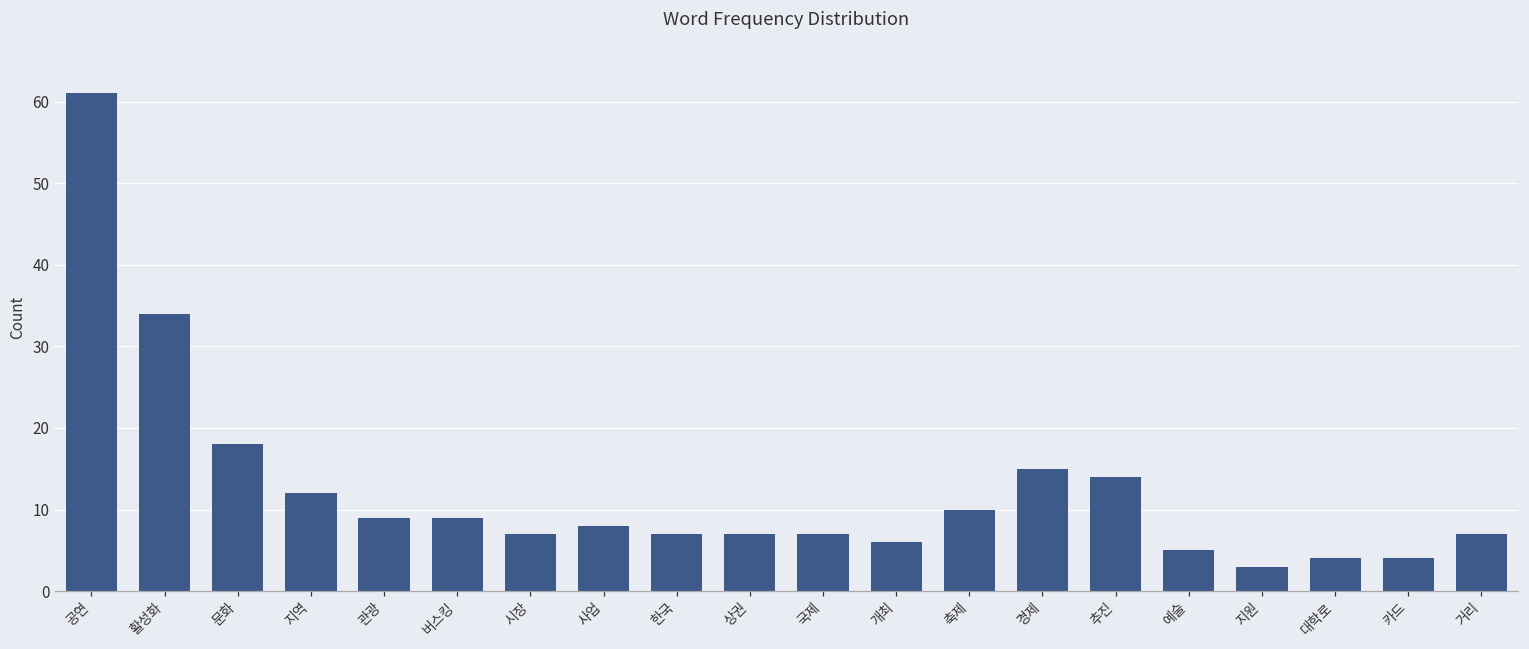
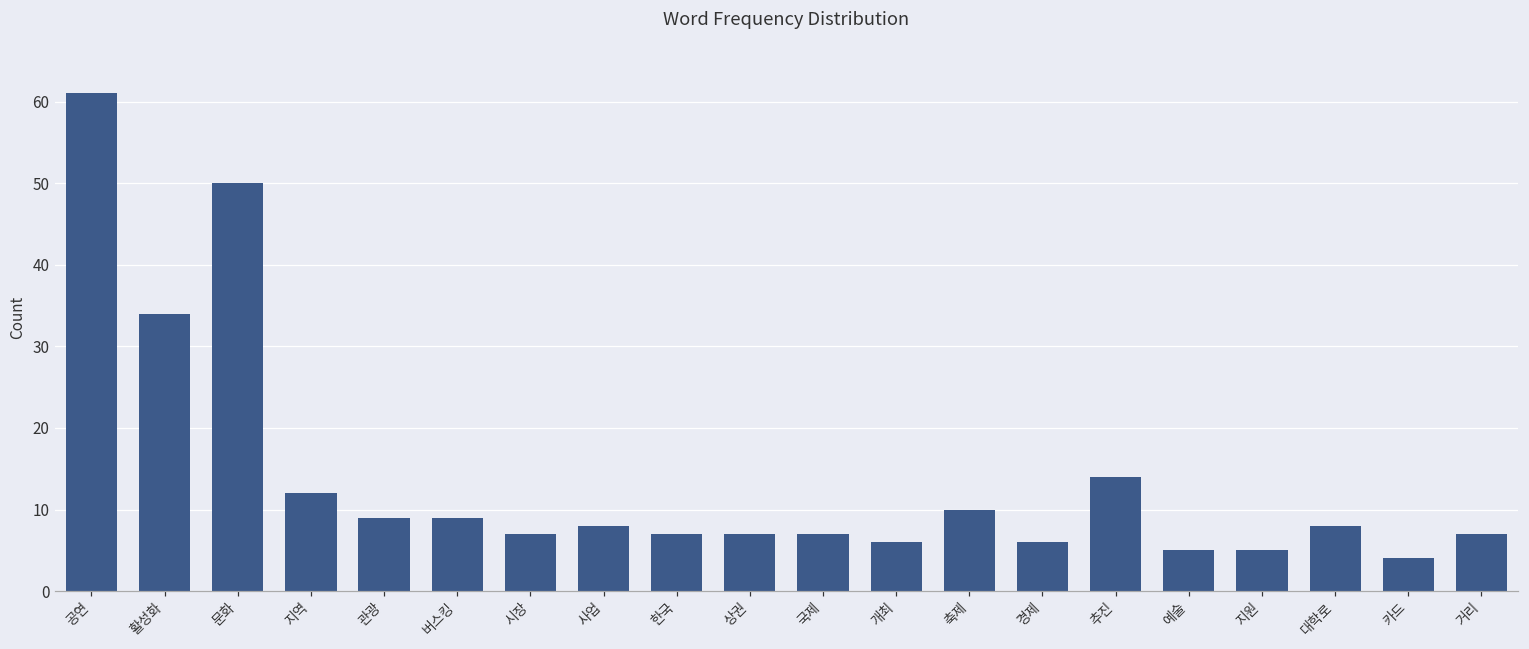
문화: 18 -> 50
경제: 15 -> 6
지원: 3 -> 5
대학로: 4 -> 8
